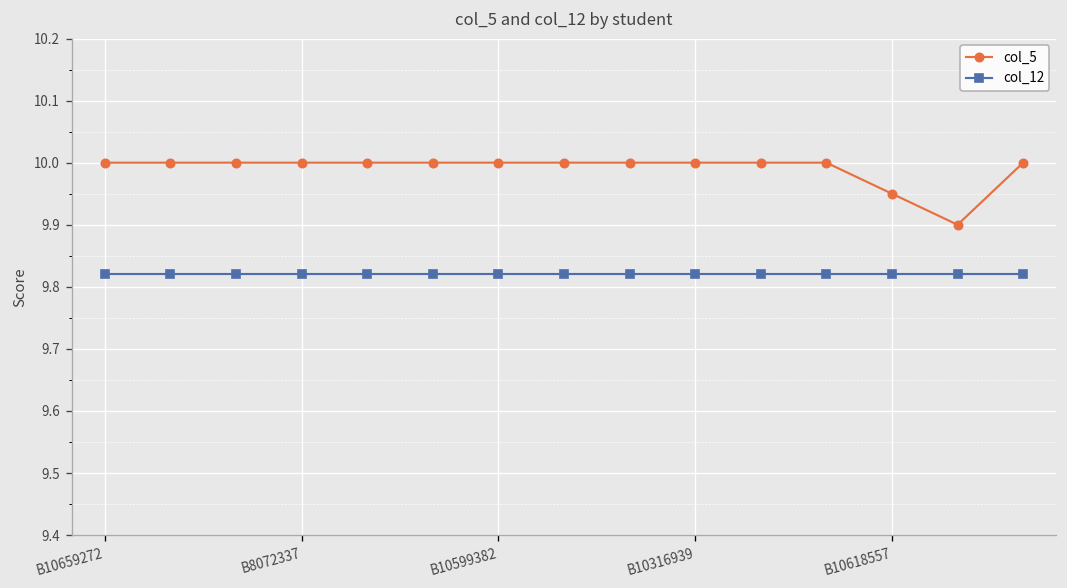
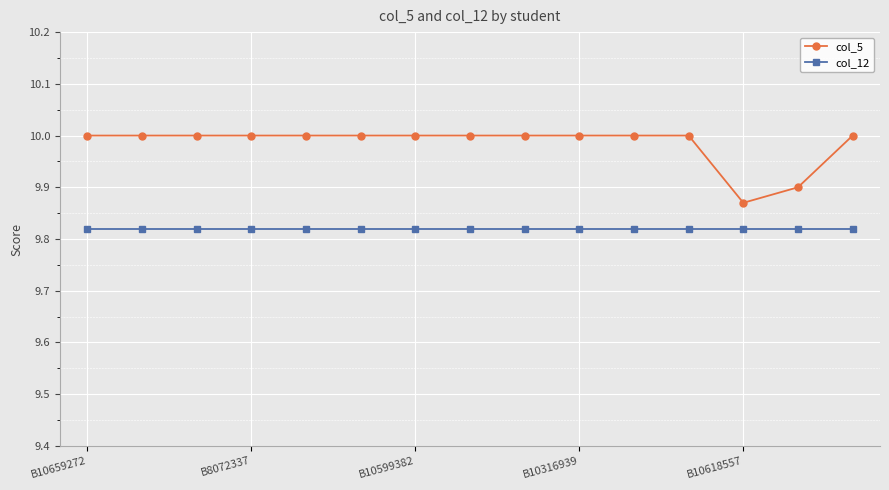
col_5, B10618557: 9.95 -> 9.87
